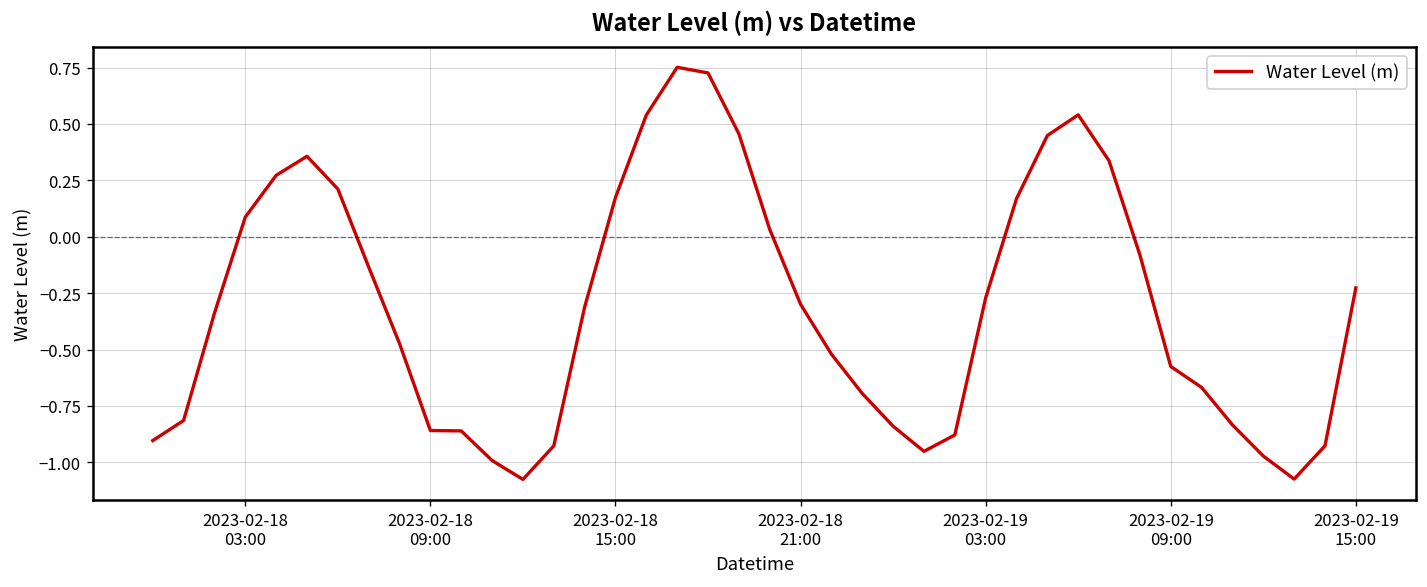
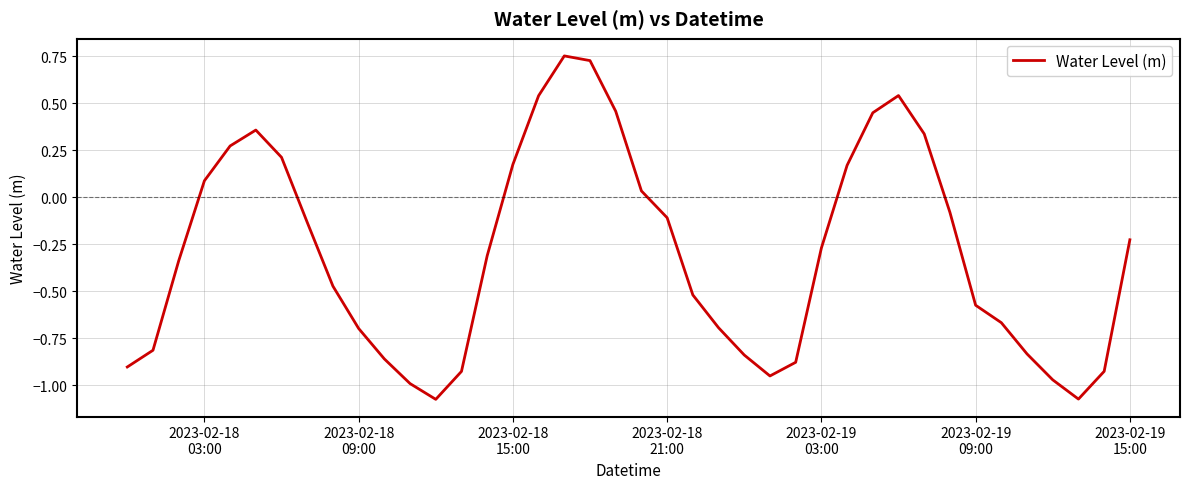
2023-02-18 09:00: -0.86 -> -0.70
2023-02-18 21:00: -0.30 -> -0.11
